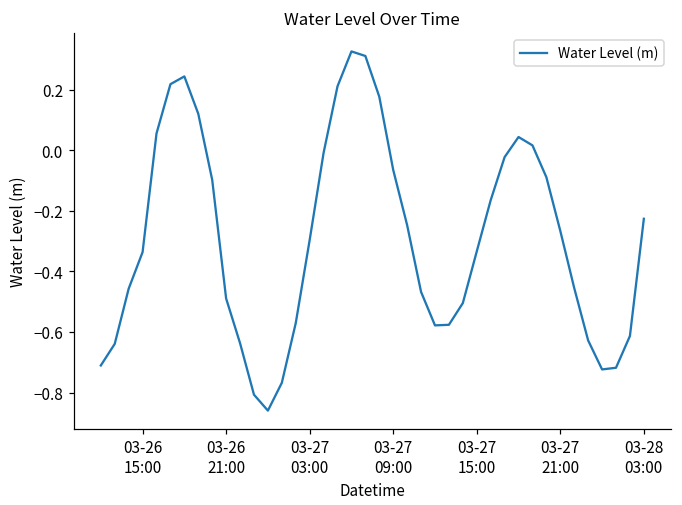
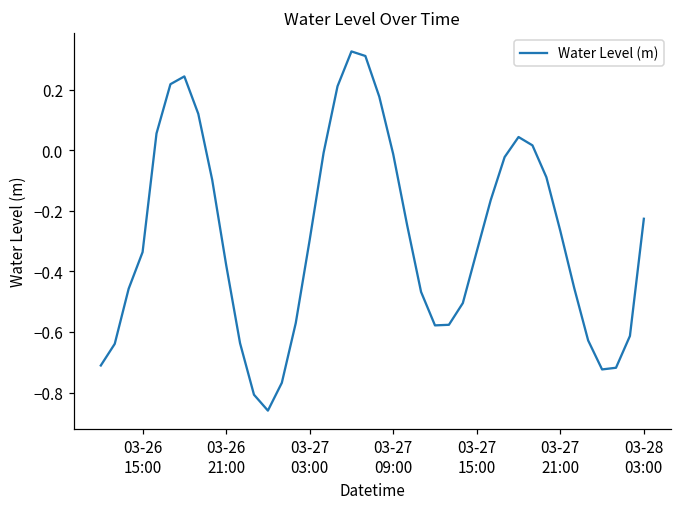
03-26 21:00: -0.49 -> -0.38
03-27 09:00: -0.07 -> -0.01
